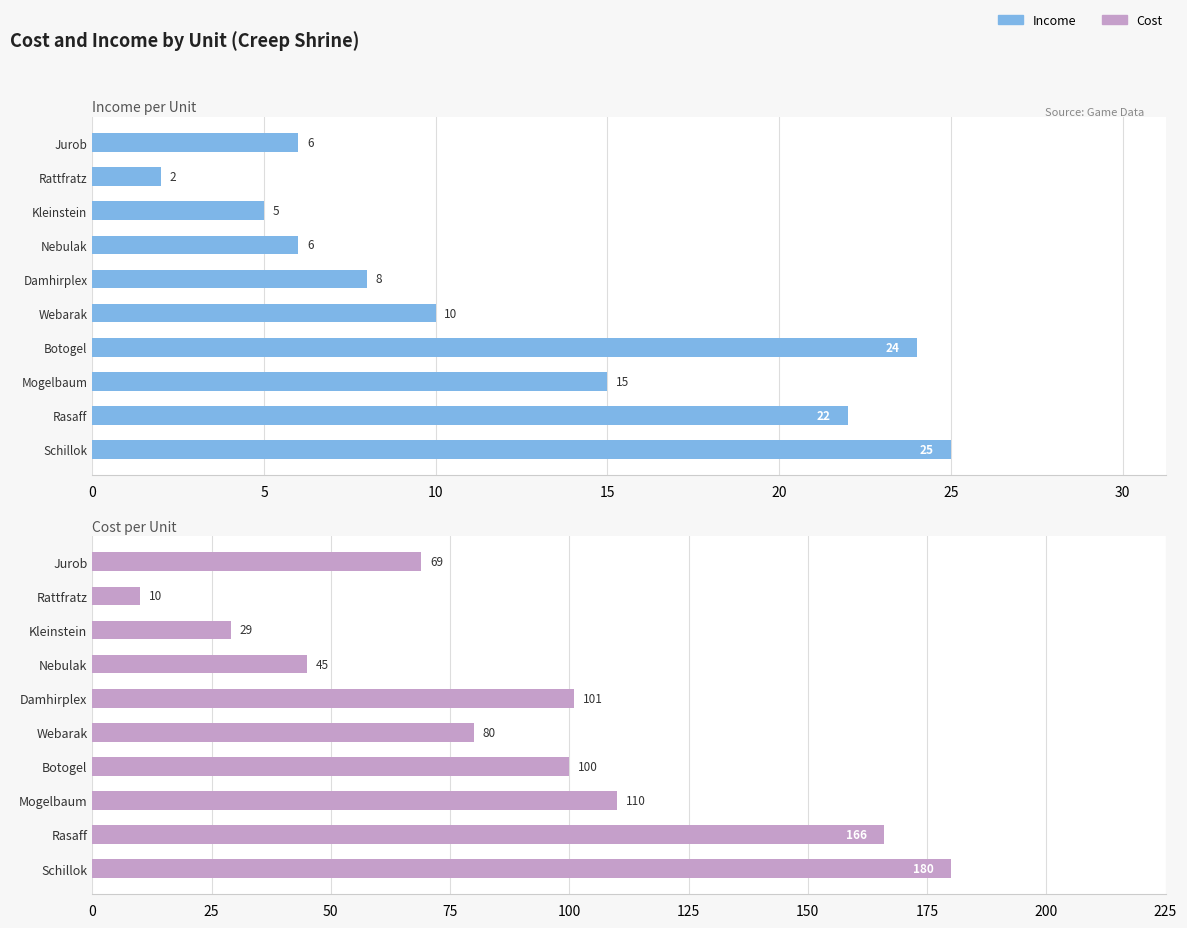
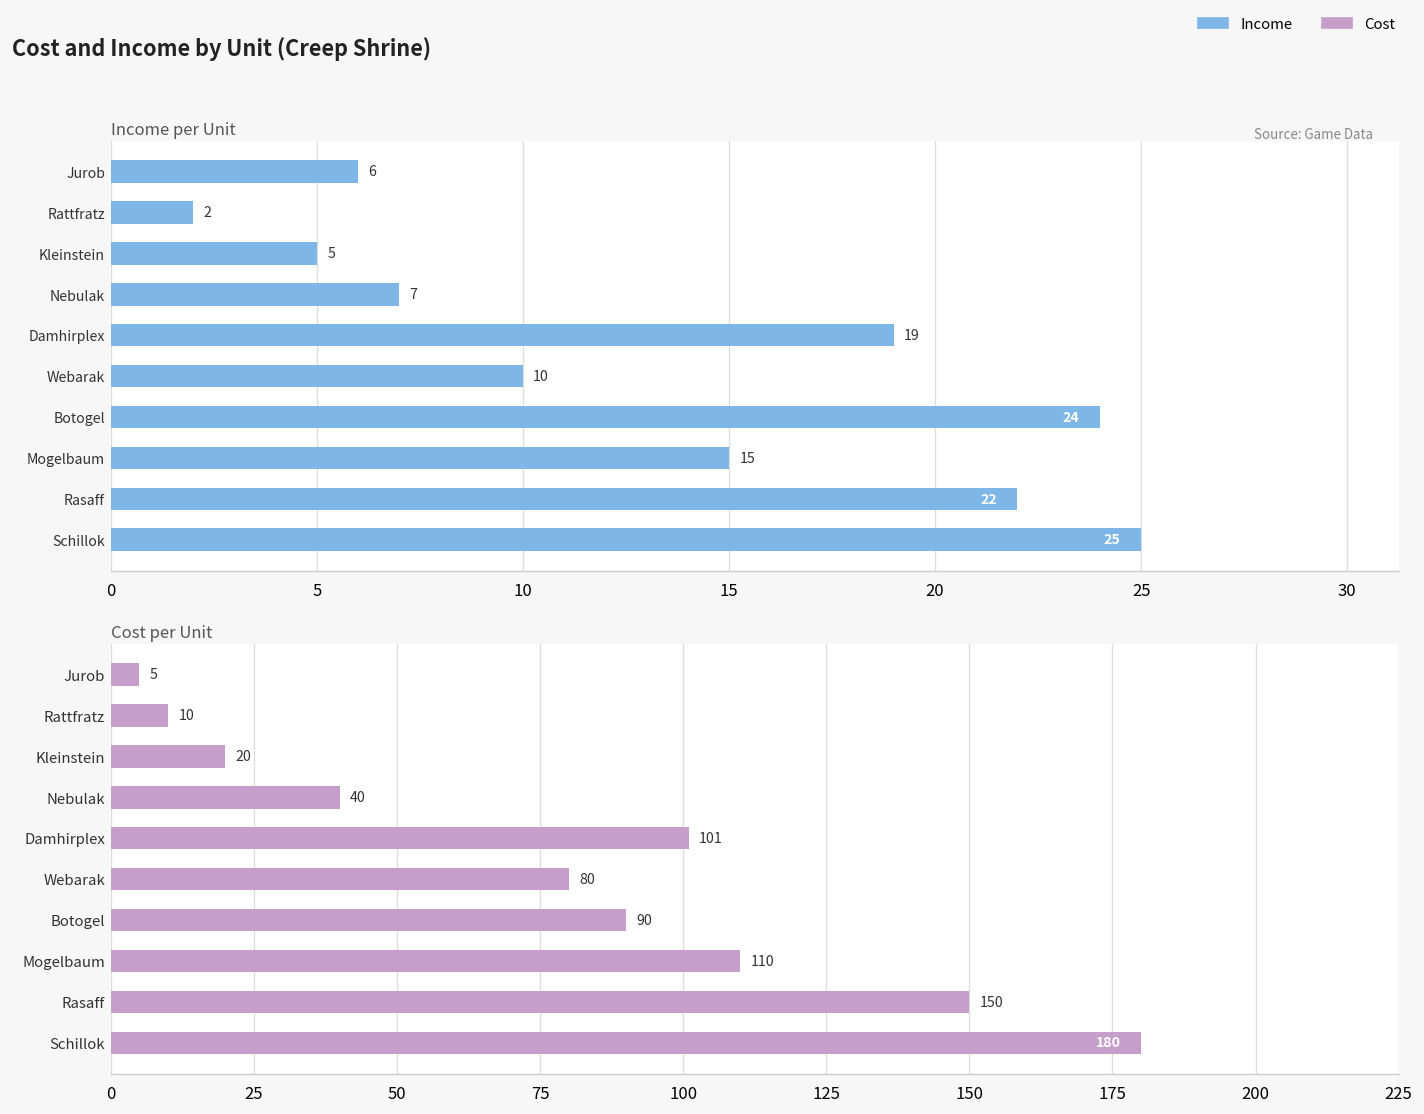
Income per Unit, Nebulak: 6 -> 7
Income per Unit, Damhirplex: 8 -> 19
Cost per Unit, Jurob: 69 -> 5
Cost per Unit, Kleinstein: 29 -> 20
Cost per Unit, Nebulak: 45 -> 40
Cost per Unit, Botogel: 100 -> 90
Cost per Unit, Rasaff: 166 -> 150
